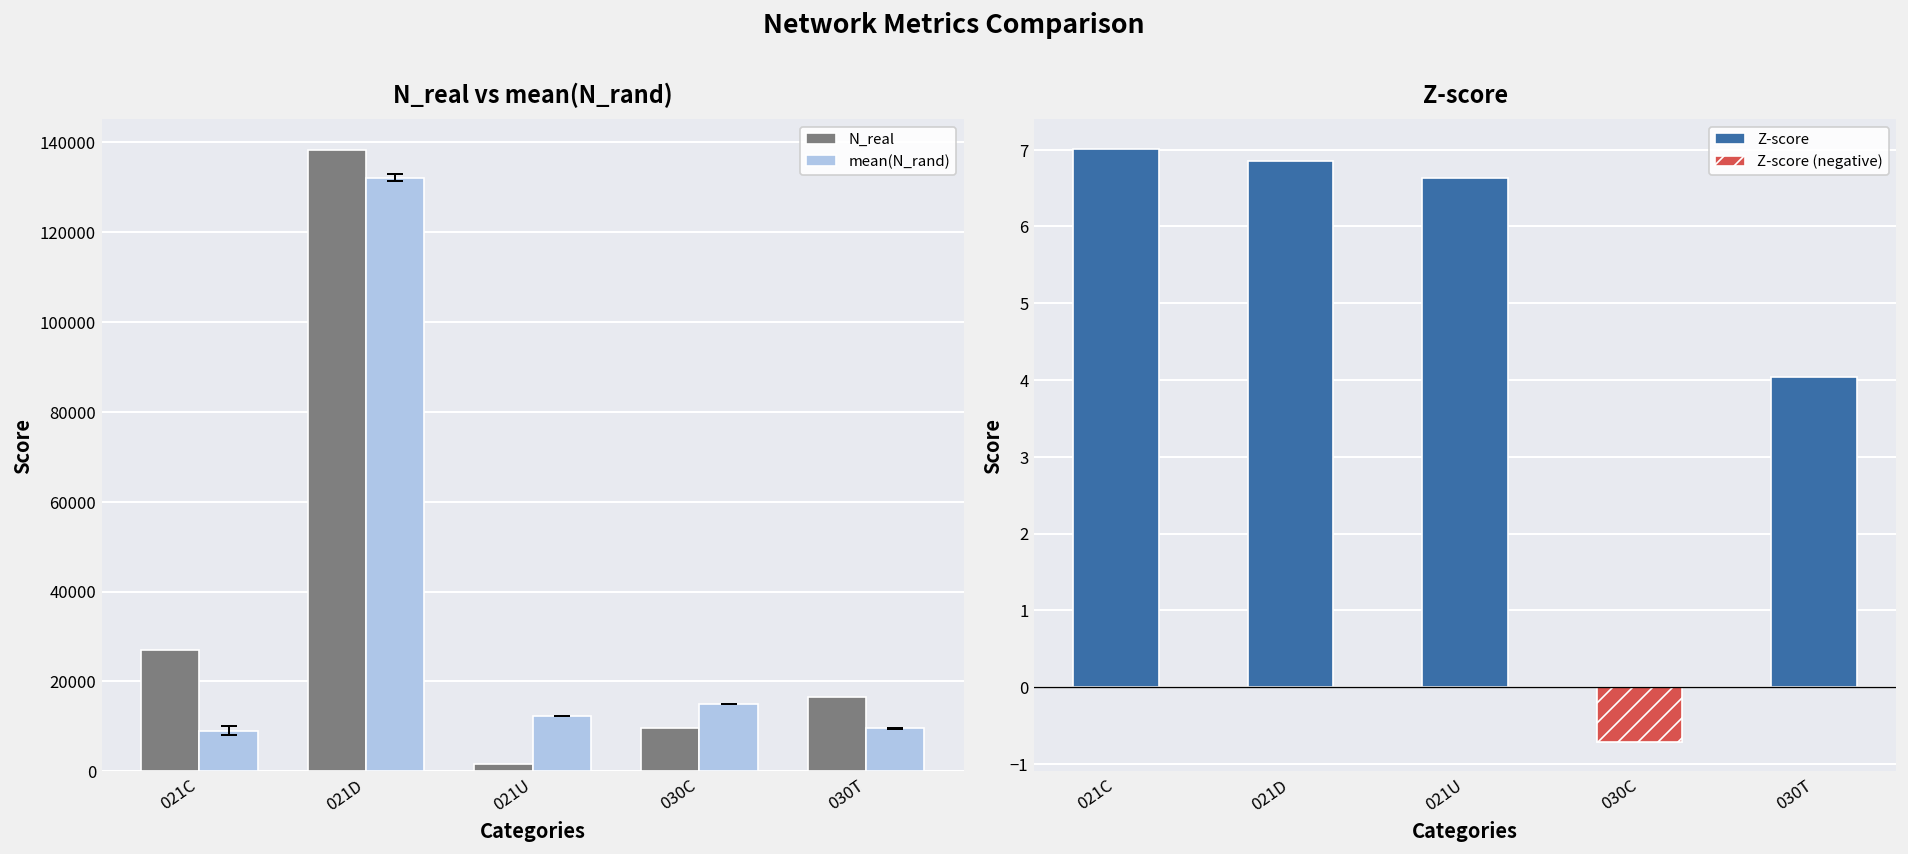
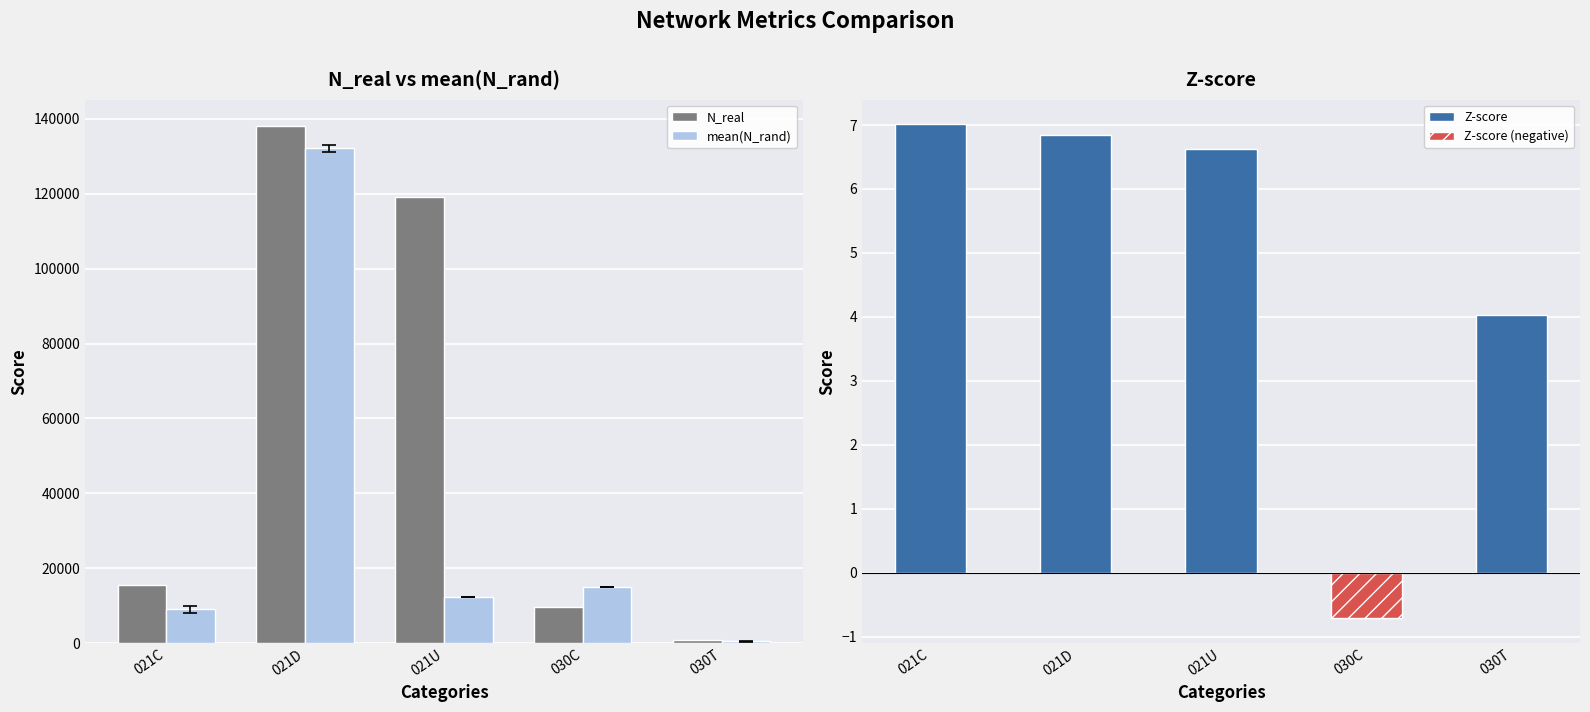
N_real vs mean(N_rand), N_real, 021C: 27000 -> 16000
N_real vs mean(N_rand), N_real, 021U: 2000 -> 119000
N_real vs mean(N_rand), N_real, 030T: 17000 -> 1000
N_real vs mean(N_rand), mean(N_rand), 030T: 10000 -> 0
